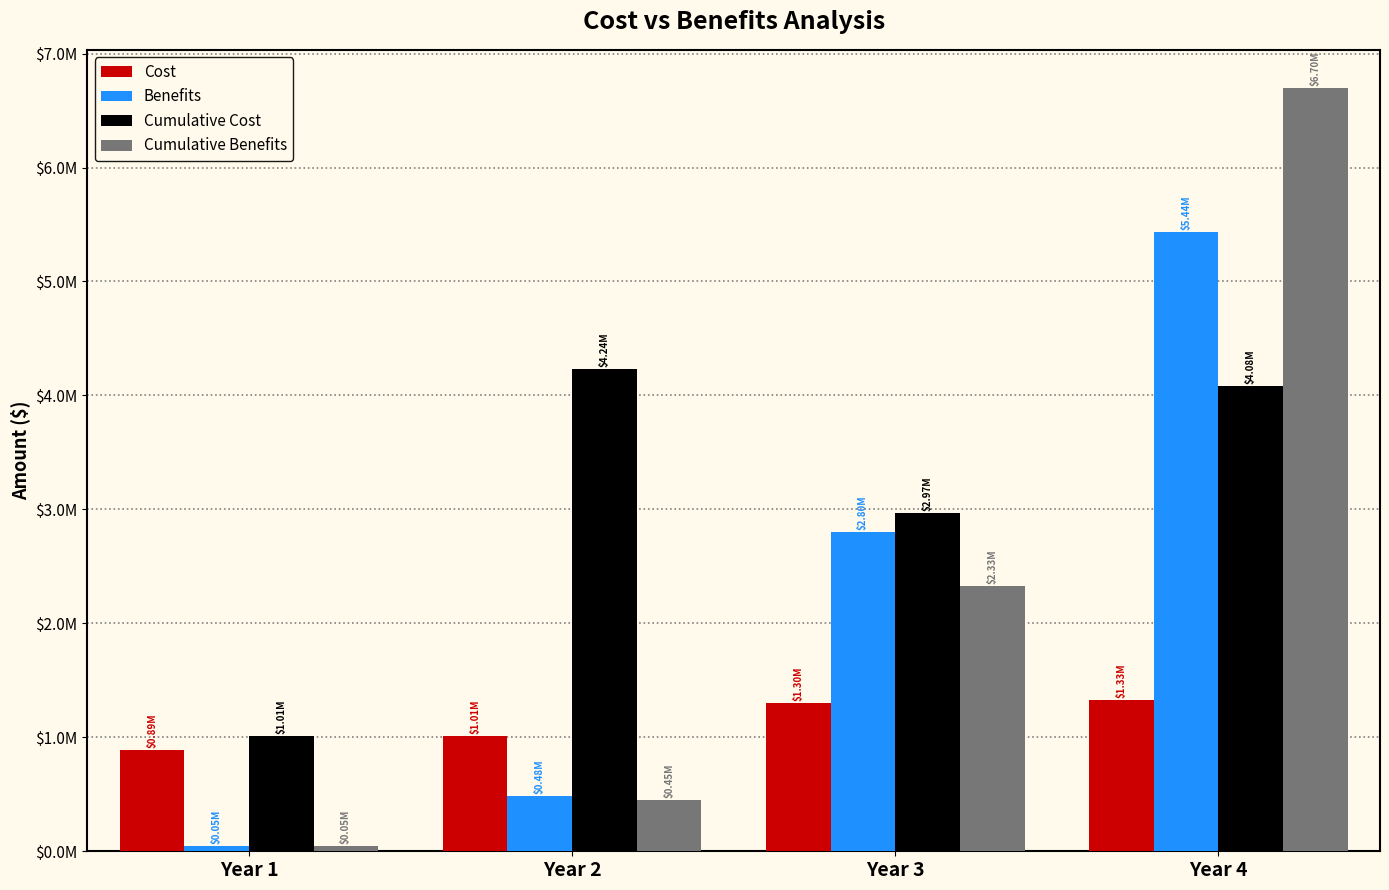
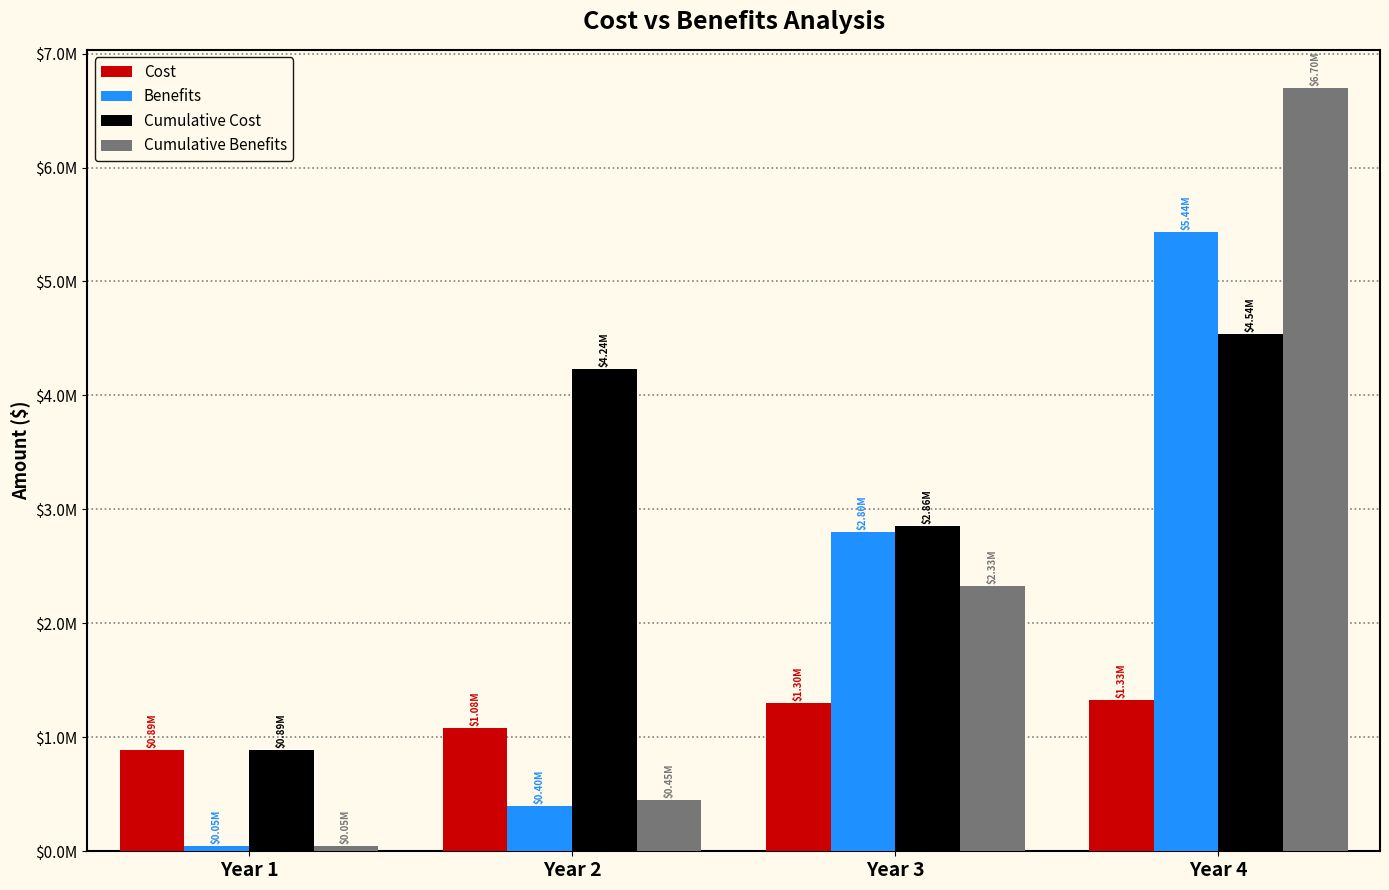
Cumulative Cost, Year 1: $1.01M -> $0.89M
Cost, Year 2: $1.01M -> $1.08M
Benefits, Year 2: $0.48M -> $0.40M
Cumulative Cost, Year 3: $2.97M -> $2.86M
Cumulative Cost, Year 4: $4.08M -> $4.54M
